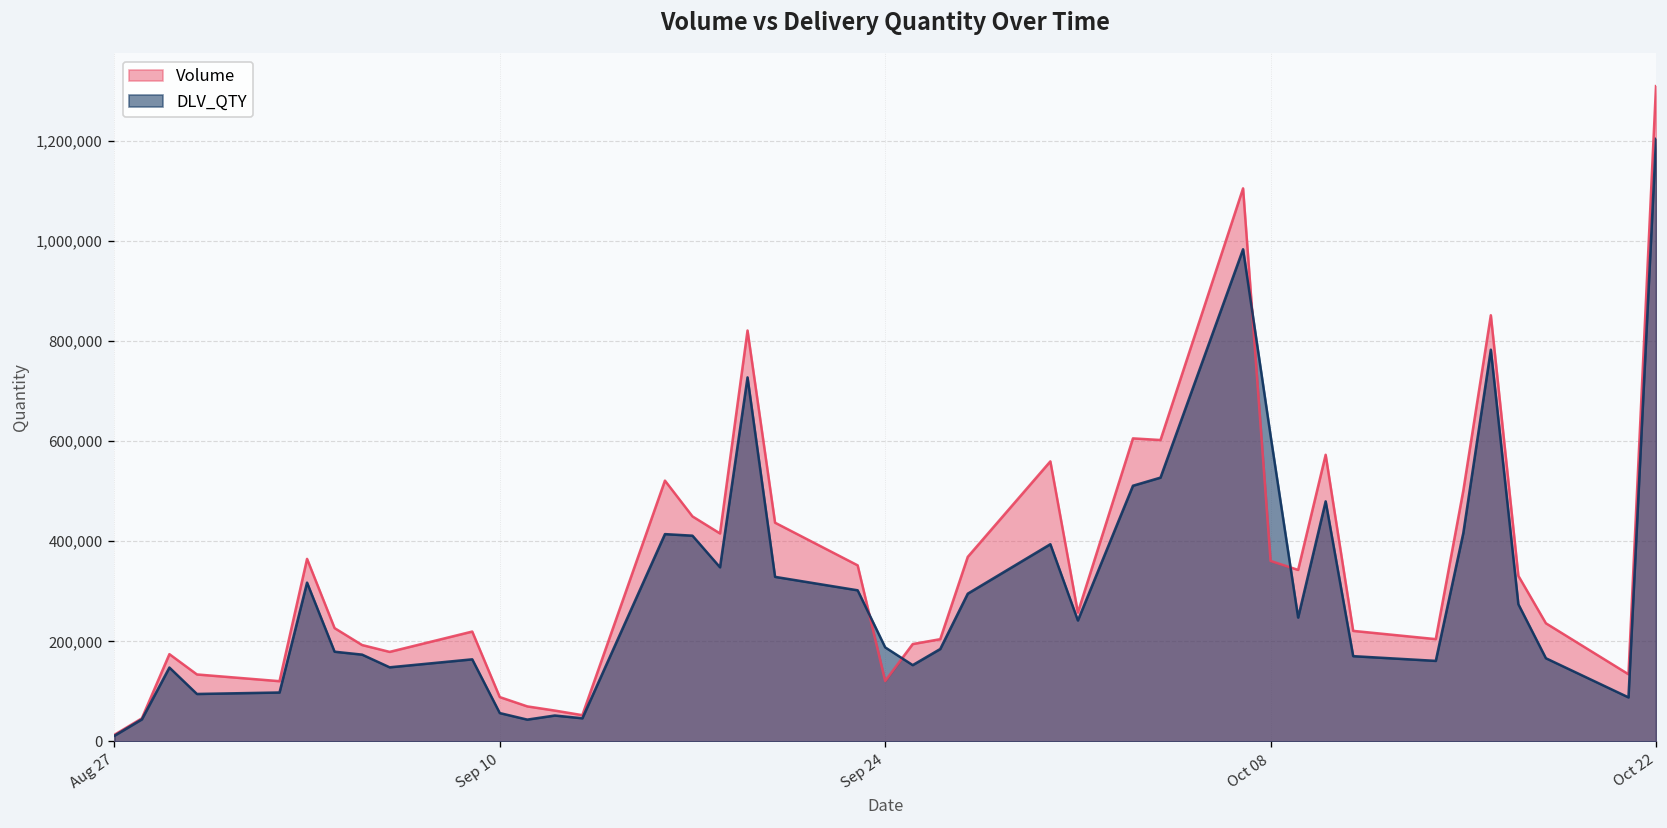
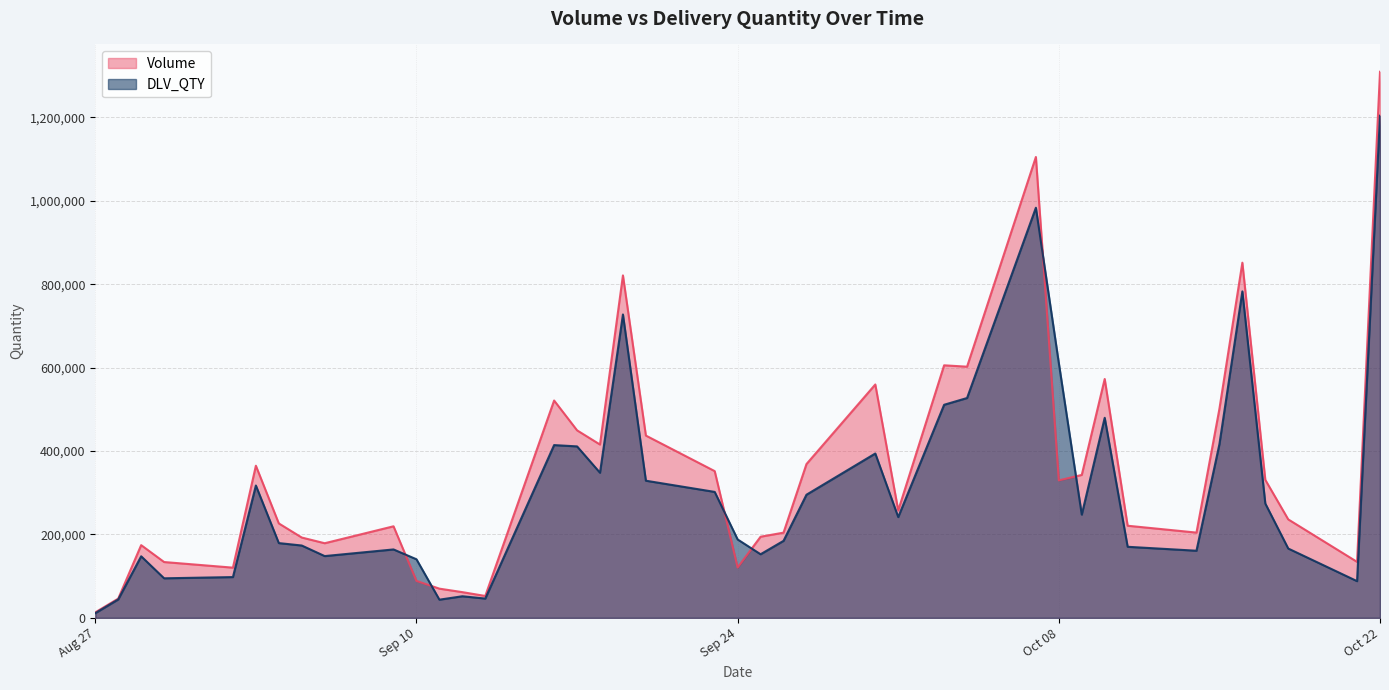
DLV_QTY, Sep 10: 60,000 -> 140,000
Volume, Oct 08: 360,000 -> 330,000
